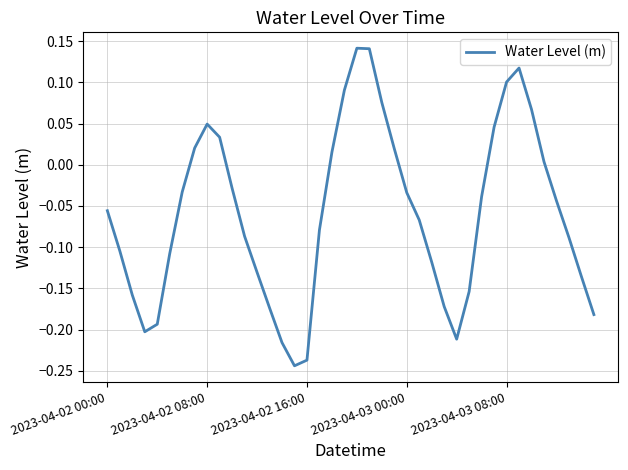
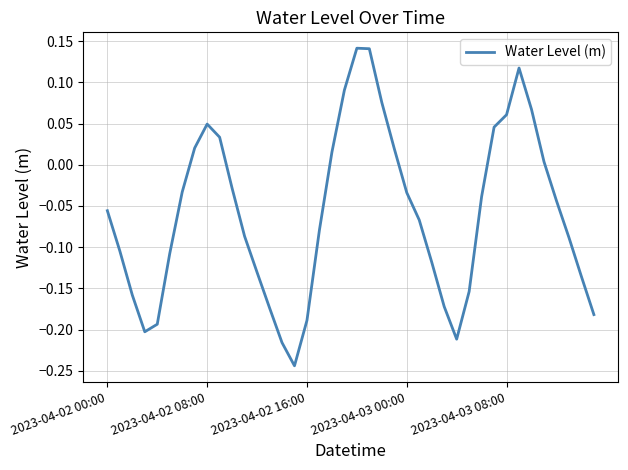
2023-04-02 16:00: -0.24 -> -0.19
2023-04-03 08:00: 0.10 -> 0.06
